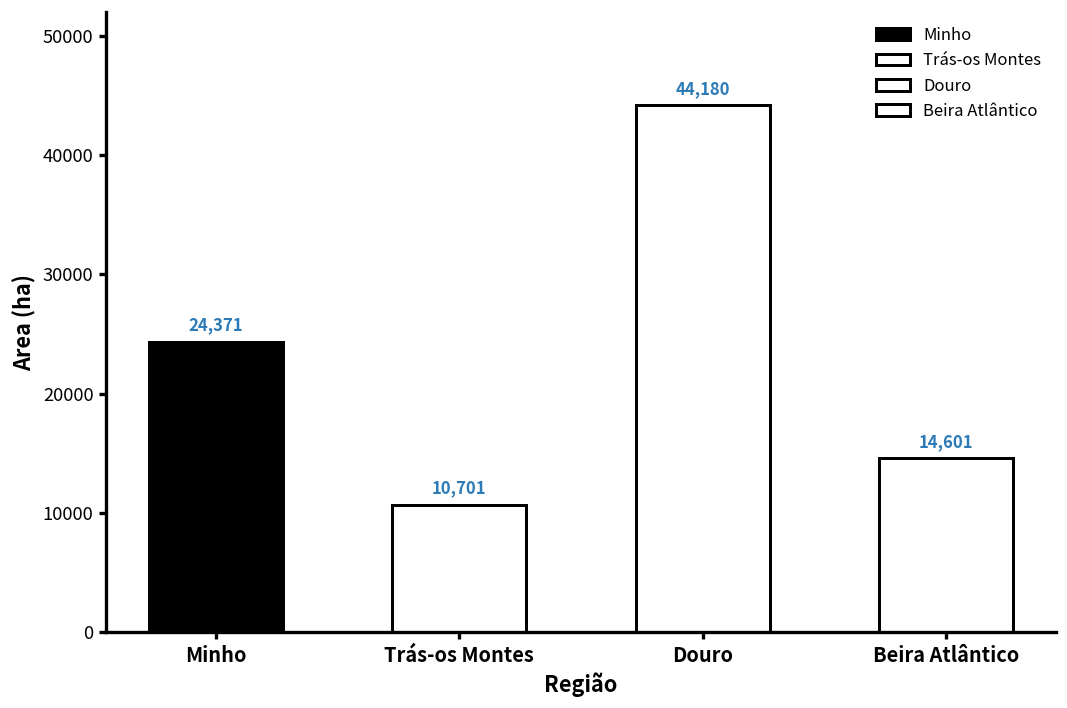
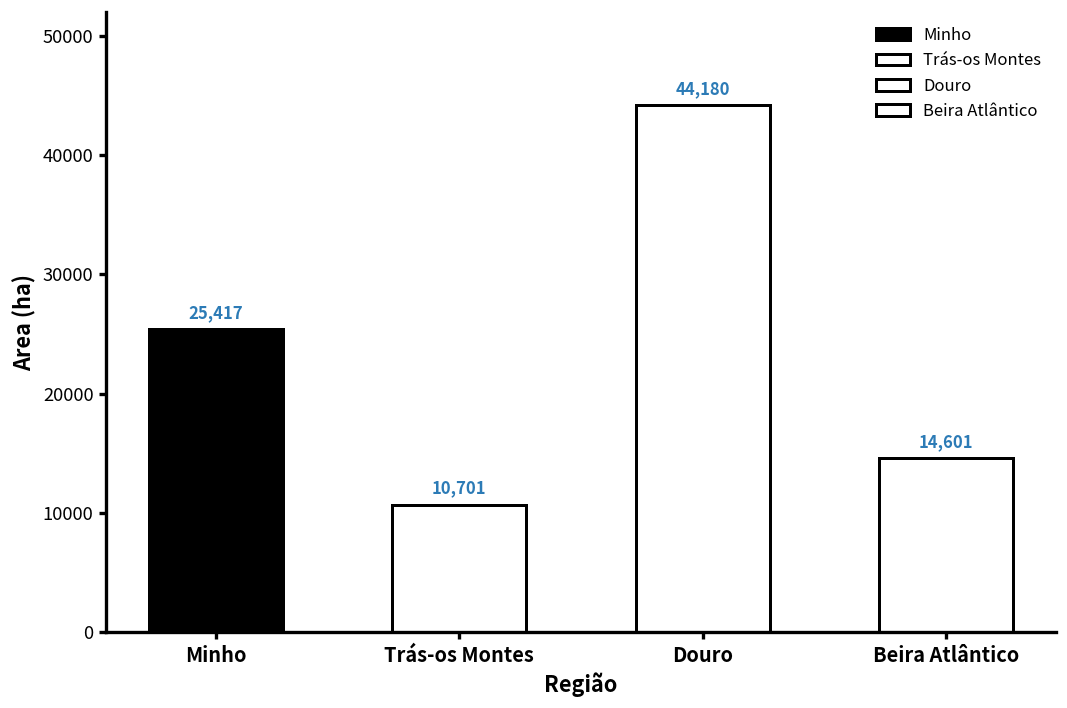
Minho: 24,371 -> 25,417
